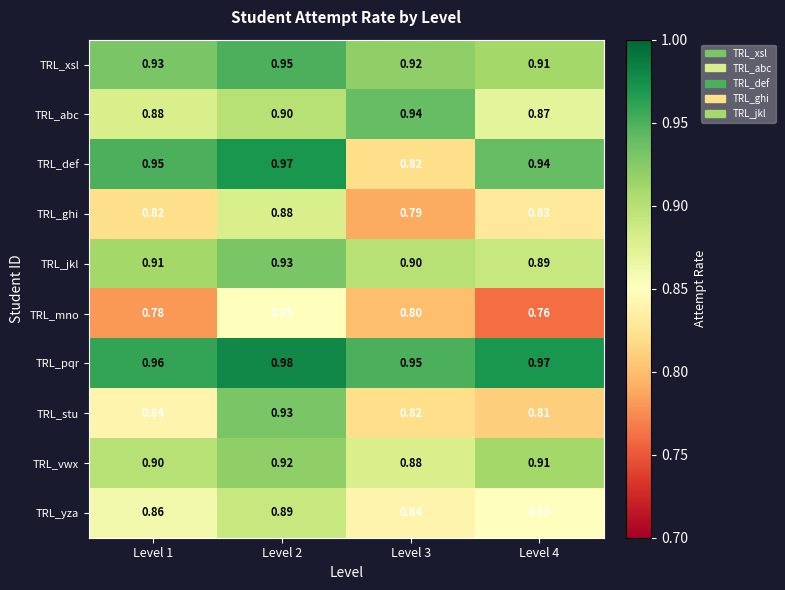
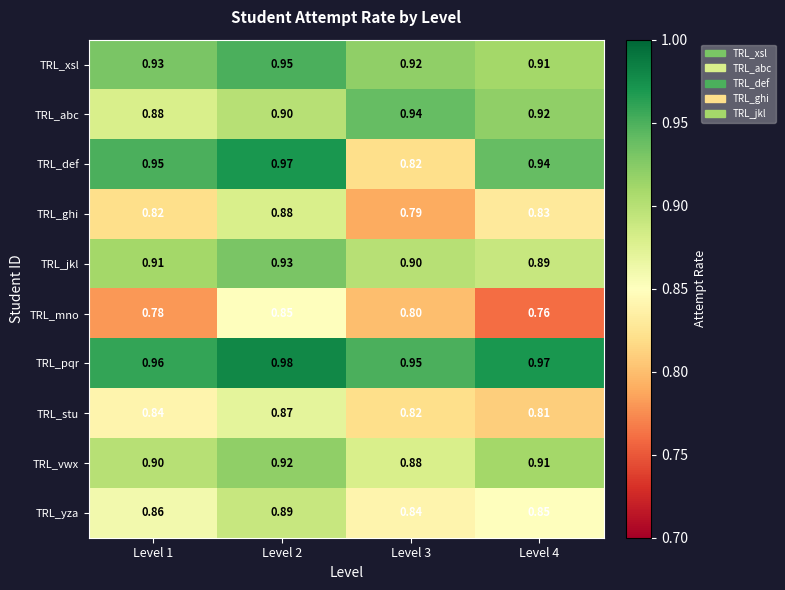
TRL_abc, Level 4: 0.87 -> 0.92
TRL_stu, Level 2: 0.93 -> 0.87
